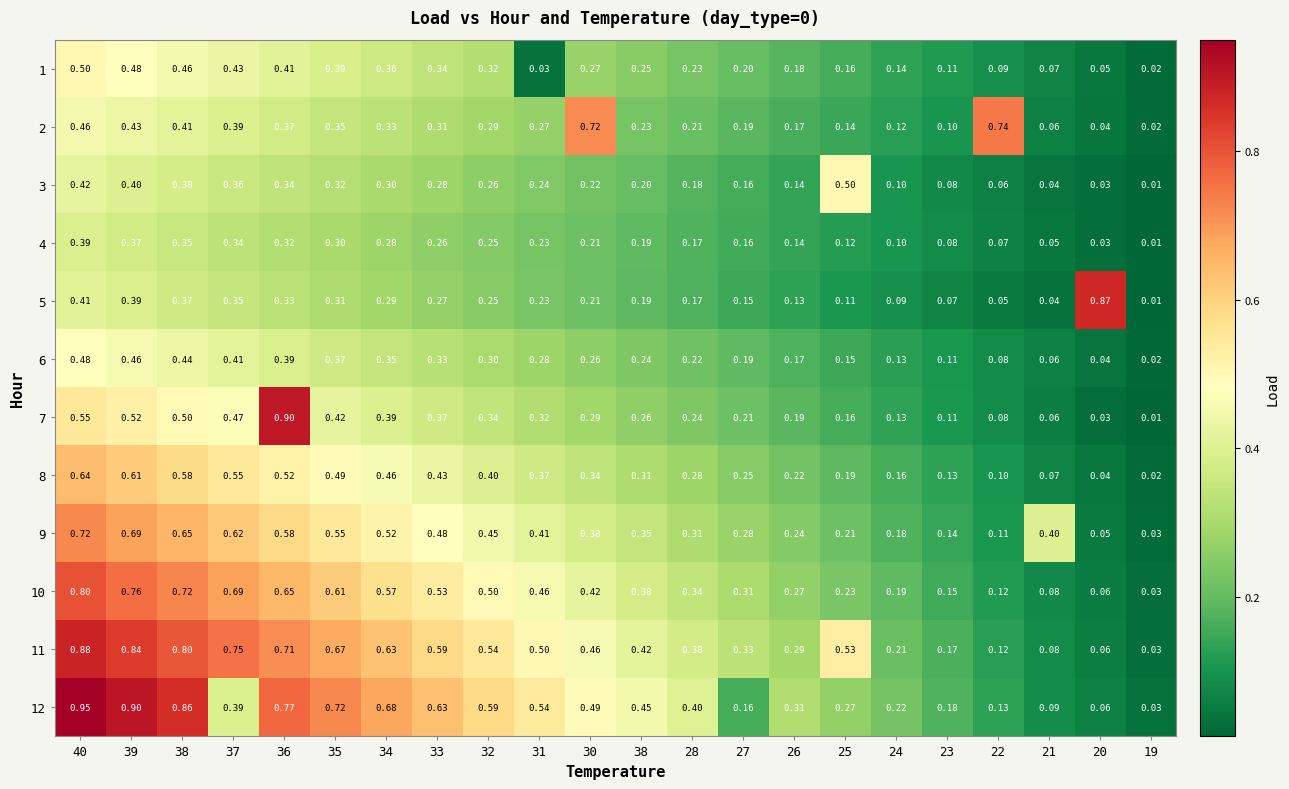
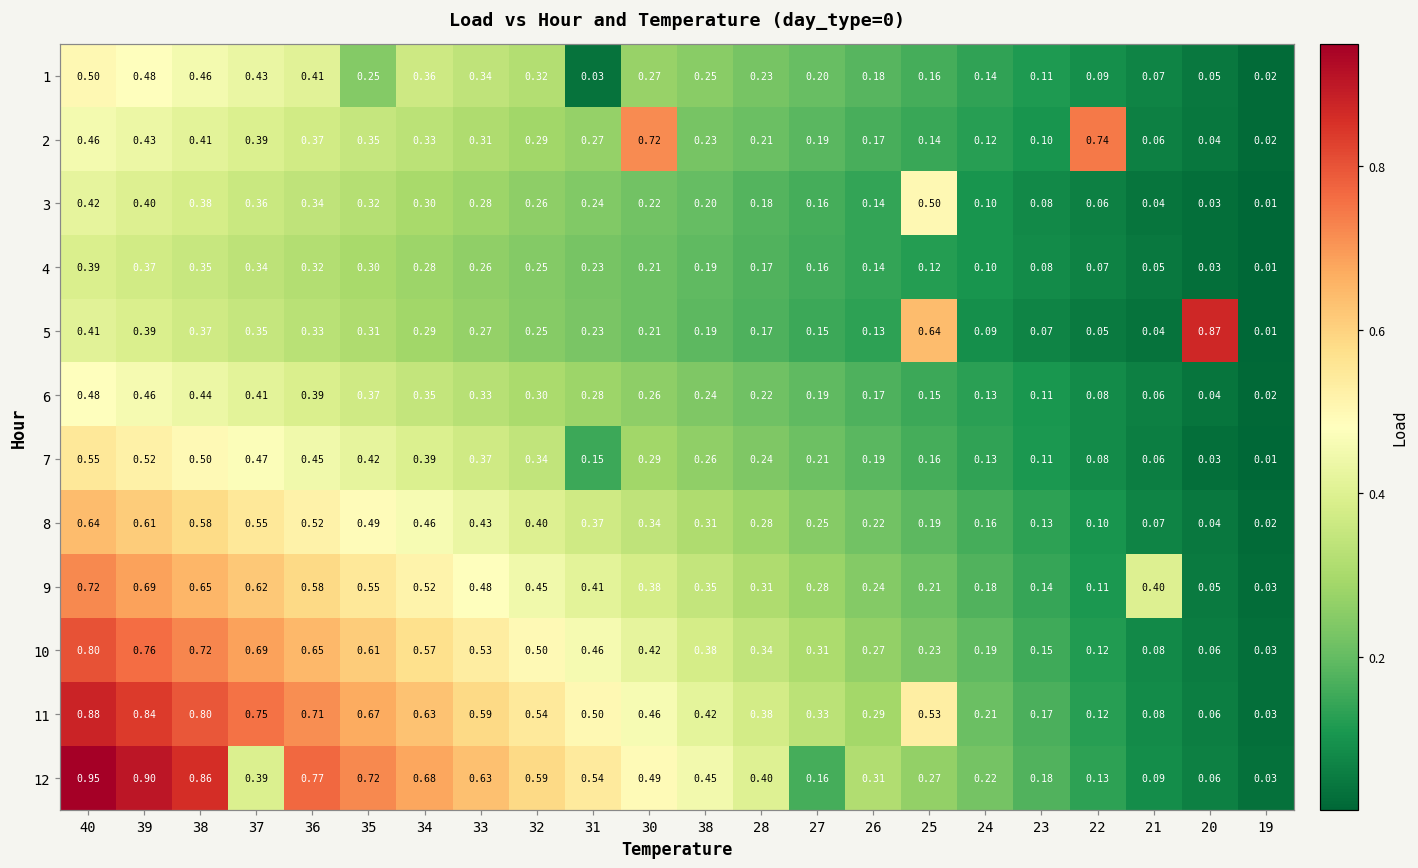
1, 35: 0.39 -> 0.25
5, 25: 0.11 -> 0.64
7, 36: 0.90 -> 0.45
7, 31: 0.32 -> 0.15
